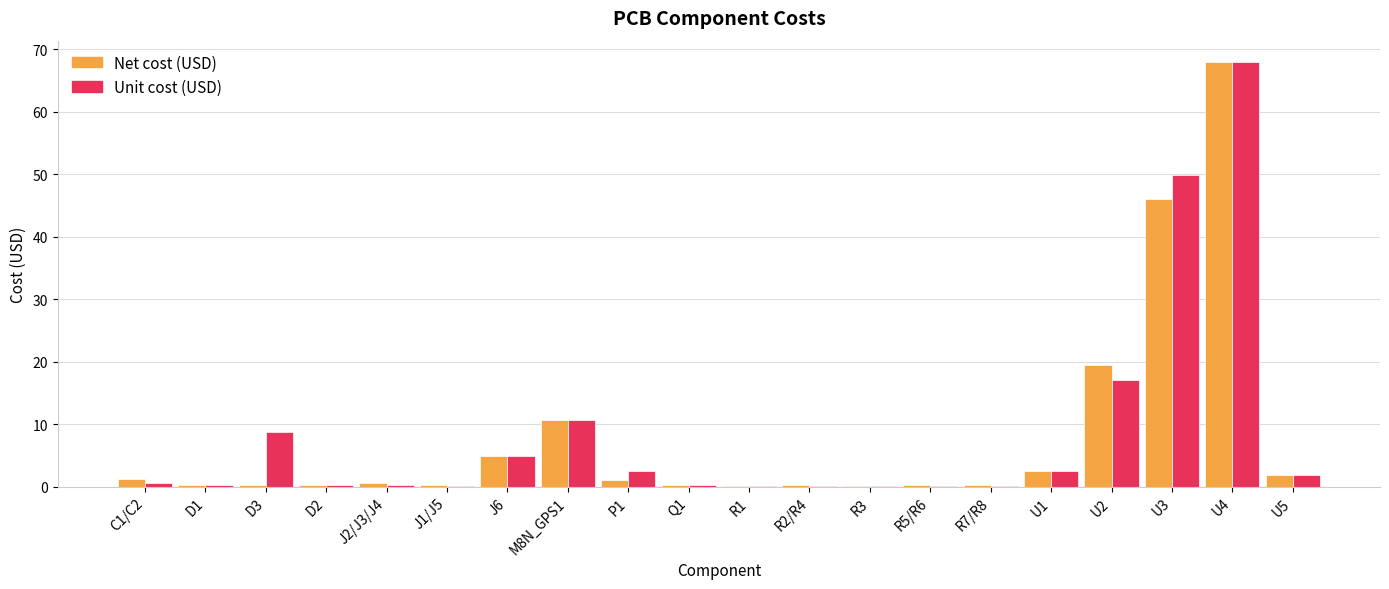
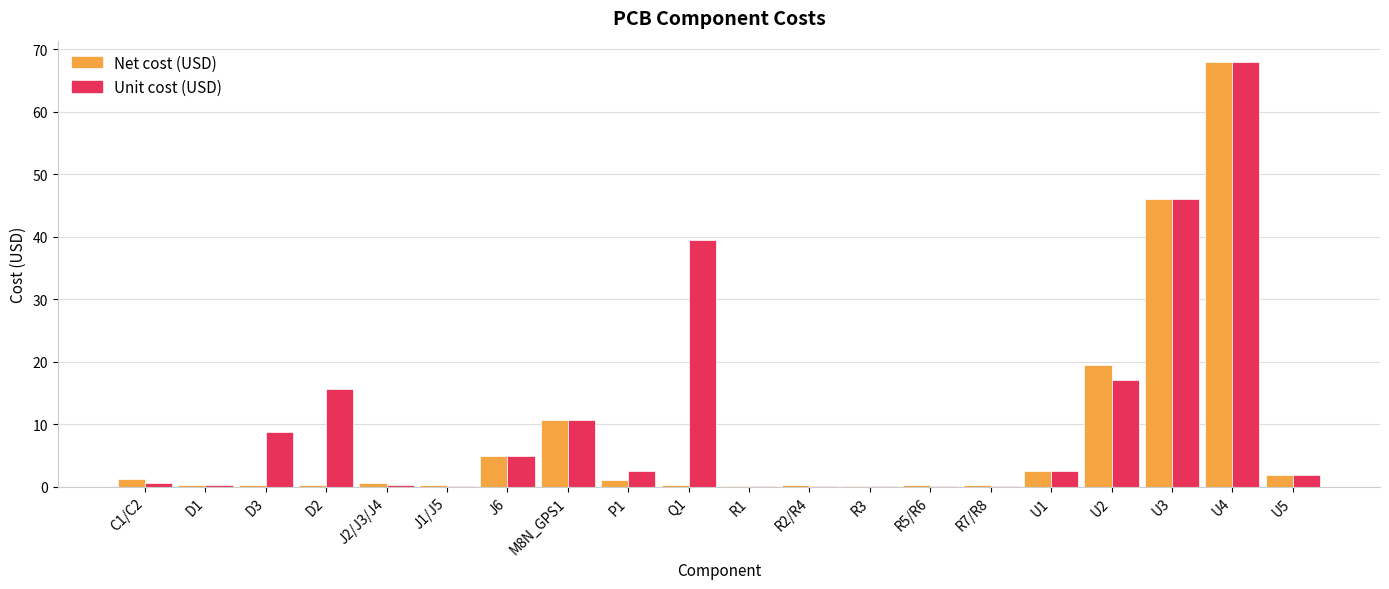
Unit cost (USD), D2: 0 -> 16
Unit cost (USD), Q1: 0 -> 39
Unit cost (USD), U3: 50 -> 46
